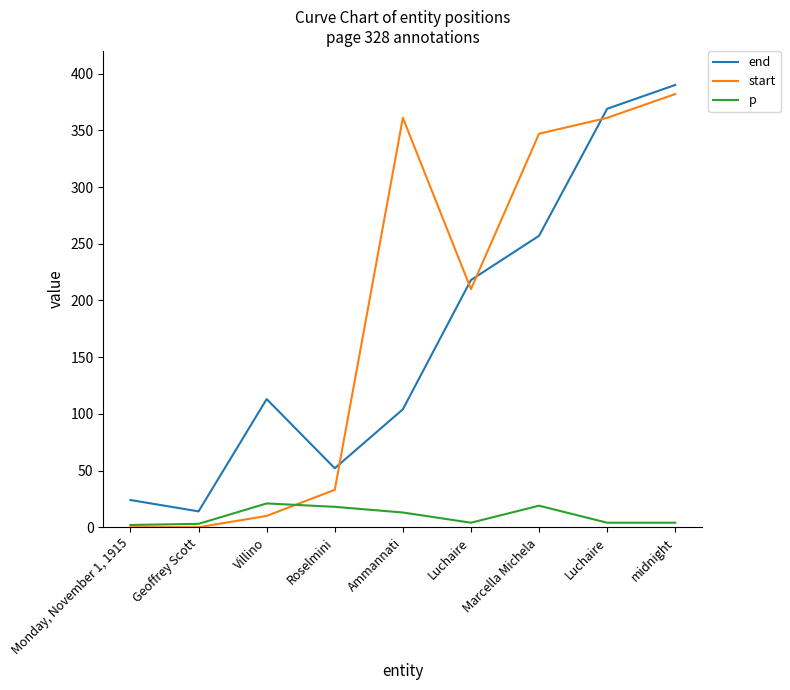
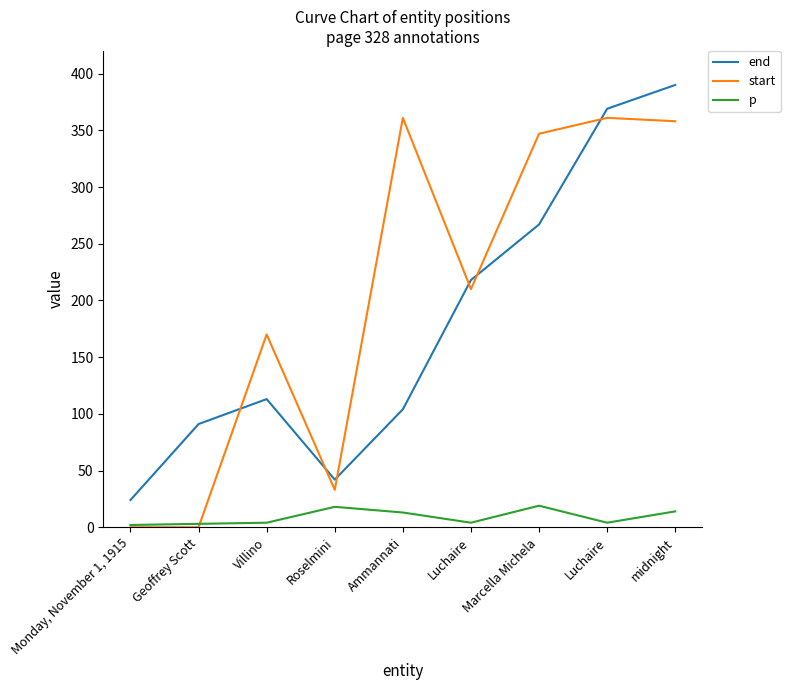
end, Geoffrey Scott: 14 -> 91
start, Villino: 10 -> 170
p, Villino: 21 -> 4
end, Roselmini: 52 -> 42
end, Marcella Michela: 257 -> 267
start, midnight: 382 -> 358
p, midnight: 4 -> 14
